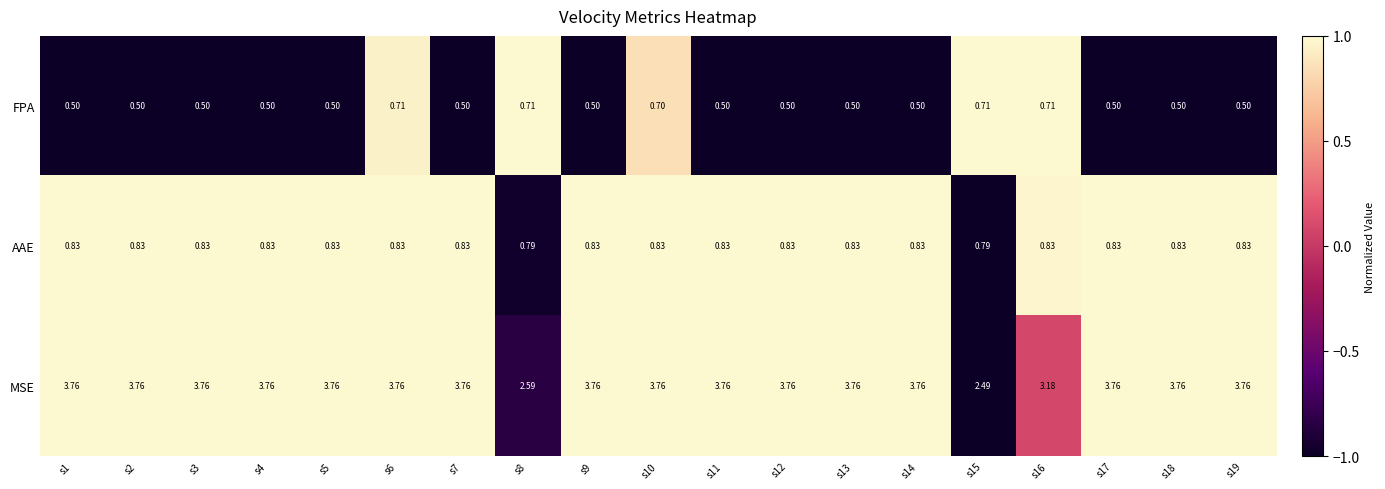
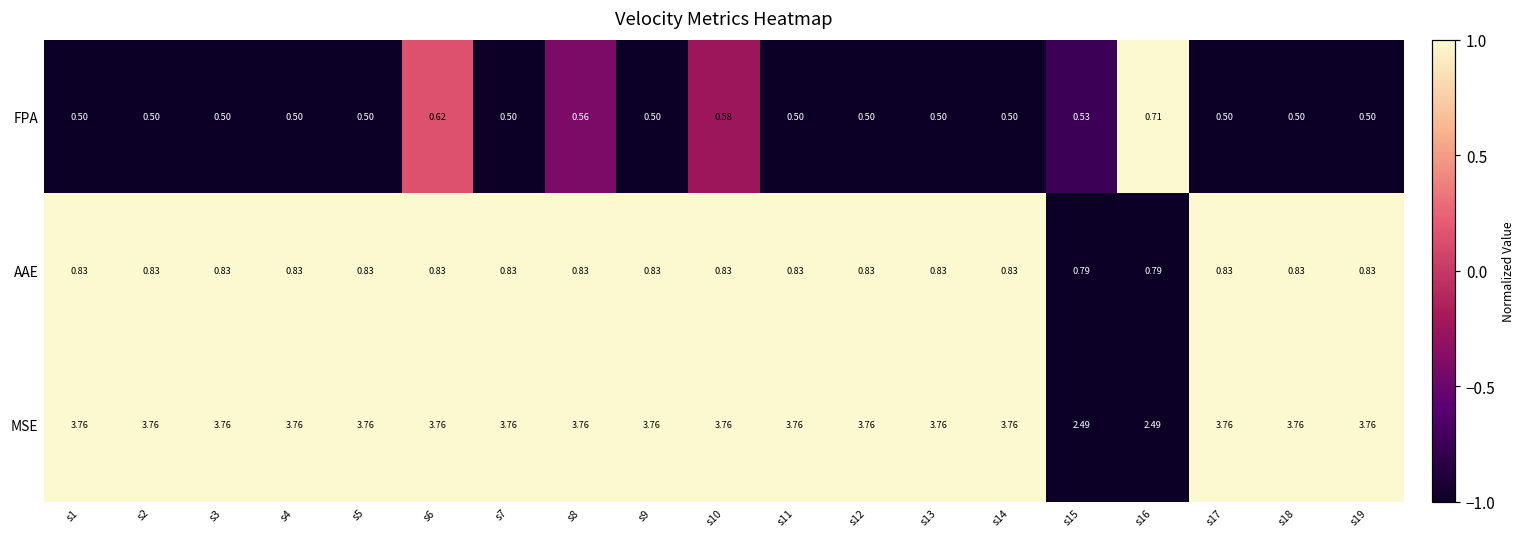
FPA, s6: 0.71 -> 0.62
FPA, s8: 0.71 -> 0.56
FPA, s10: 0.70 -> 0.58
FPA, s15: 0.71 -> 0.53
AAE, s8: 0.79 -> 0.83
AAE, s16: 0.83 -> 0.79
MSE, s8: 2.59 -> 3.76
MSE, s16: 3.18 -> 2.49
